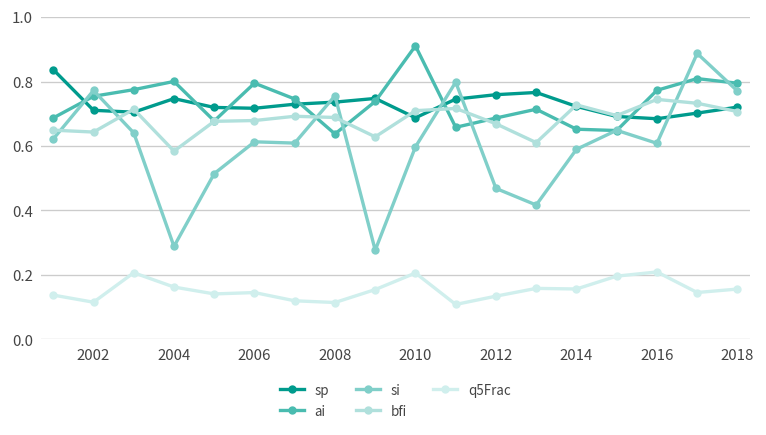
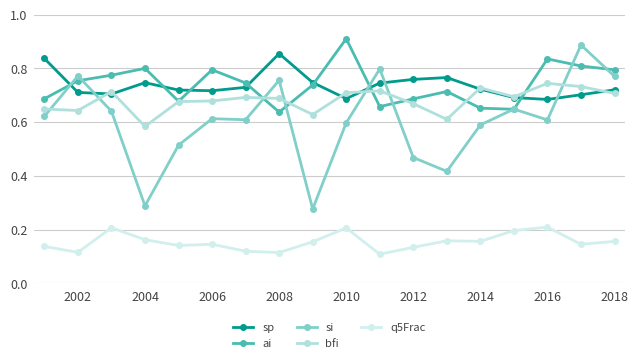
sp, 2008: 0.74 -> 0.86
ai, 2016: 0.77 -> 0.84
